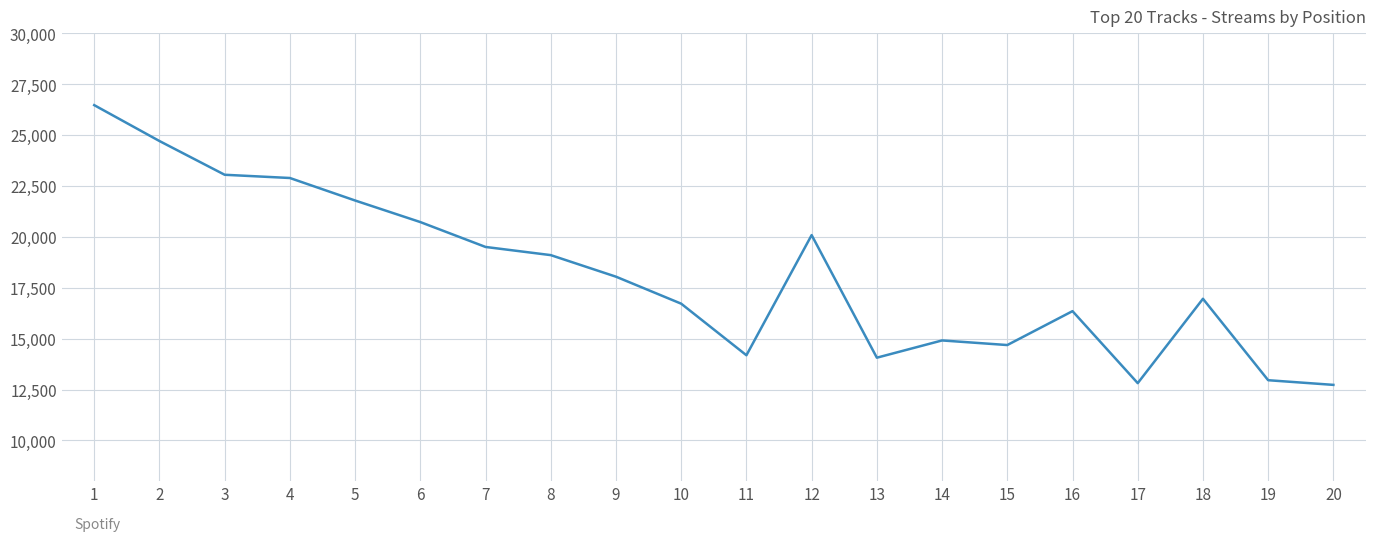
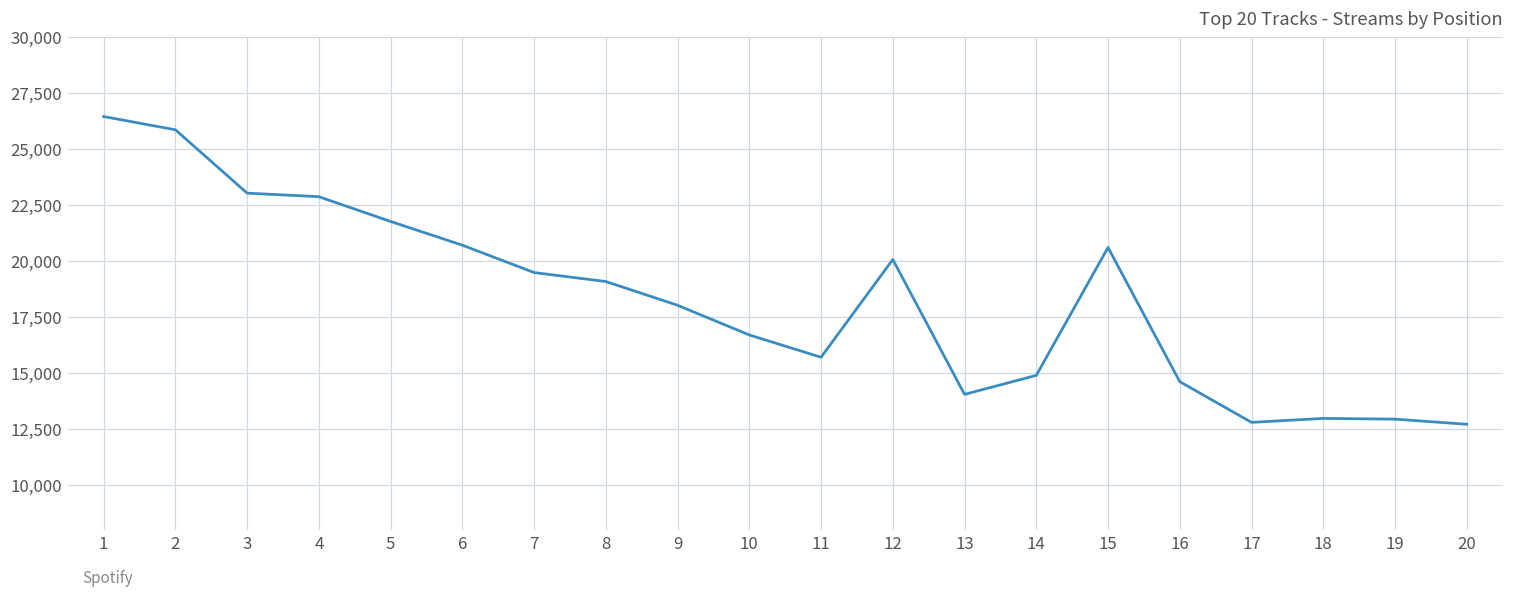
2: 24,700 -> 25,900
11: 14,200 -> 15,700
15: 14,700 -> 20,600
16: 16,300 -> 14,600
18: 17,000 -> 13,000
